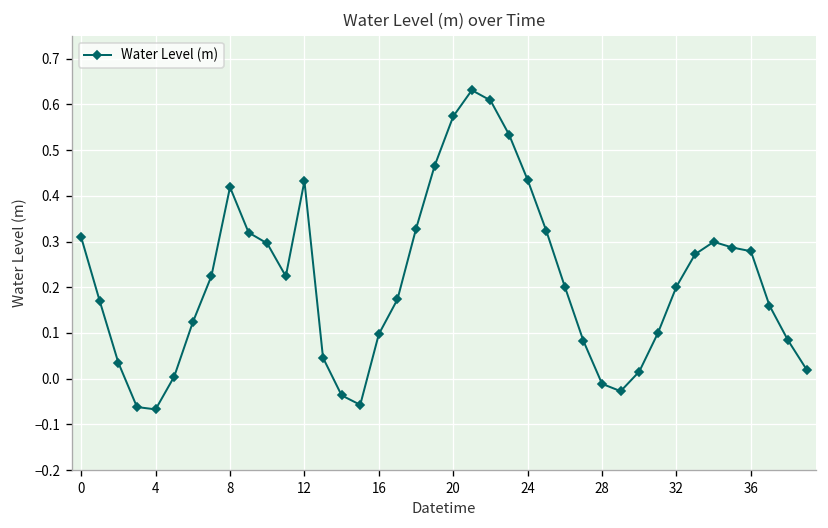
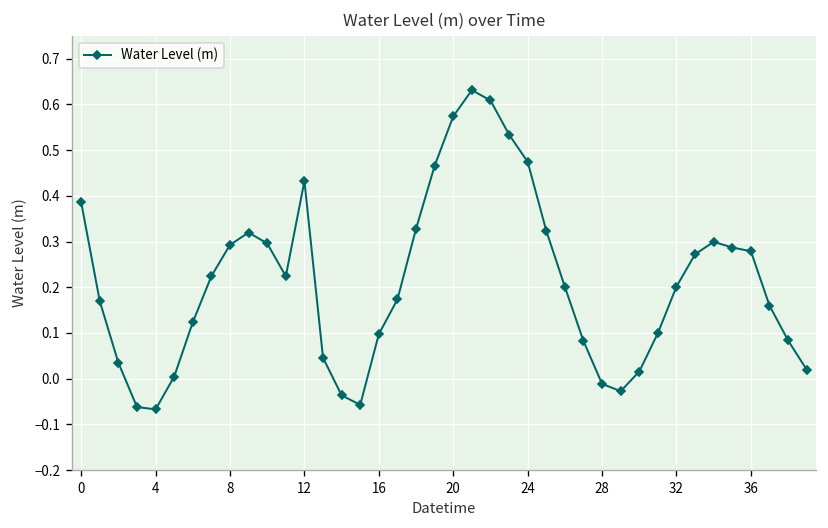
0: 0.31 -> 0.39
8: 0.42 -> 0.29
24: 0.43 -> 0.47
